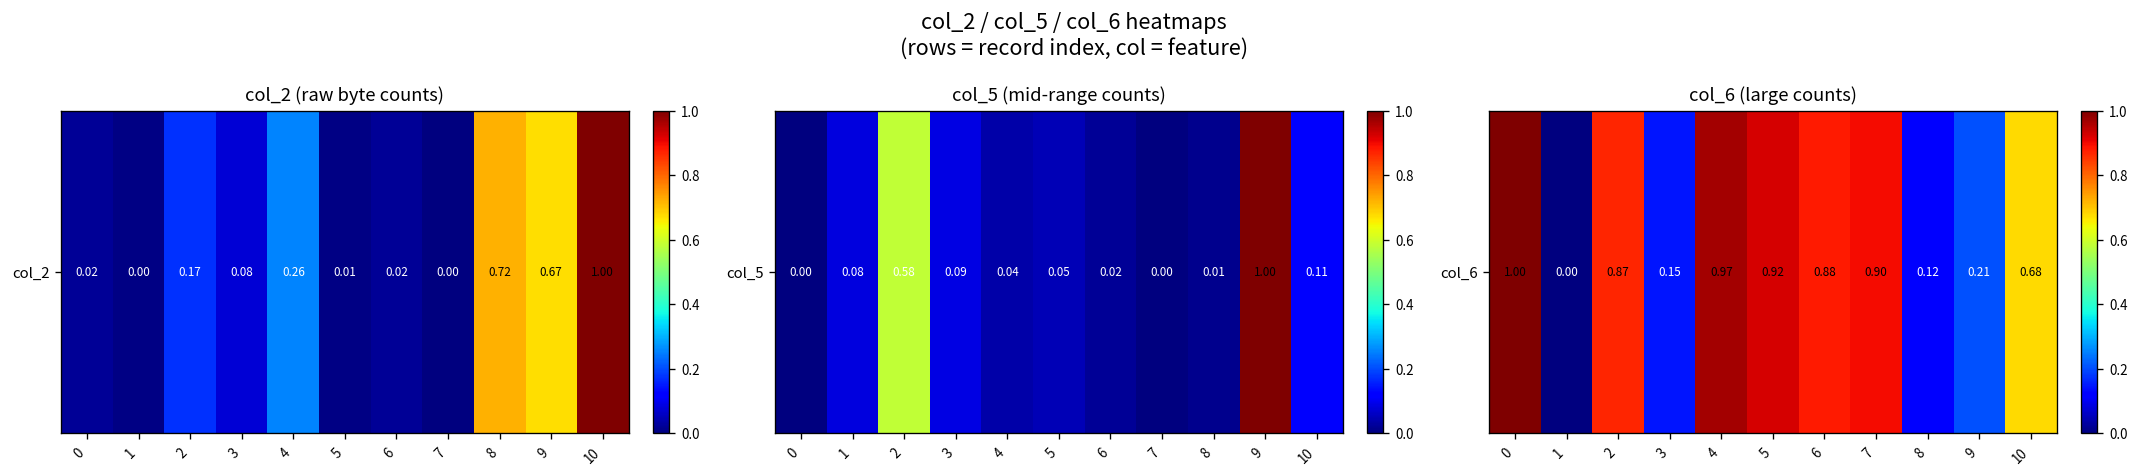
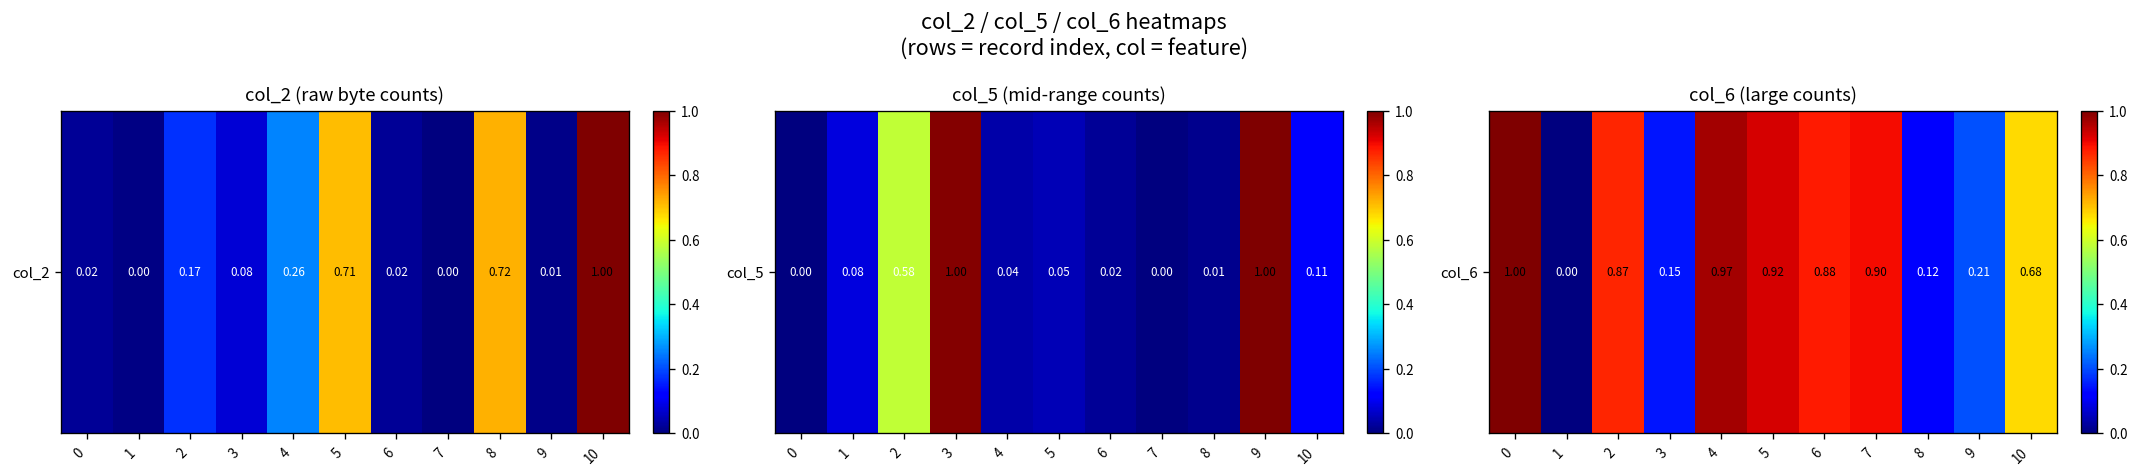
col_2 (raw byte counts), col_2, 5: 0.01 -> 0.71
col_2 (raw byte counts), col_2, 9: 0.67 -> 0.01
col_5 (mid-range counts), col_5, 3: 0.09 -> 1.00
